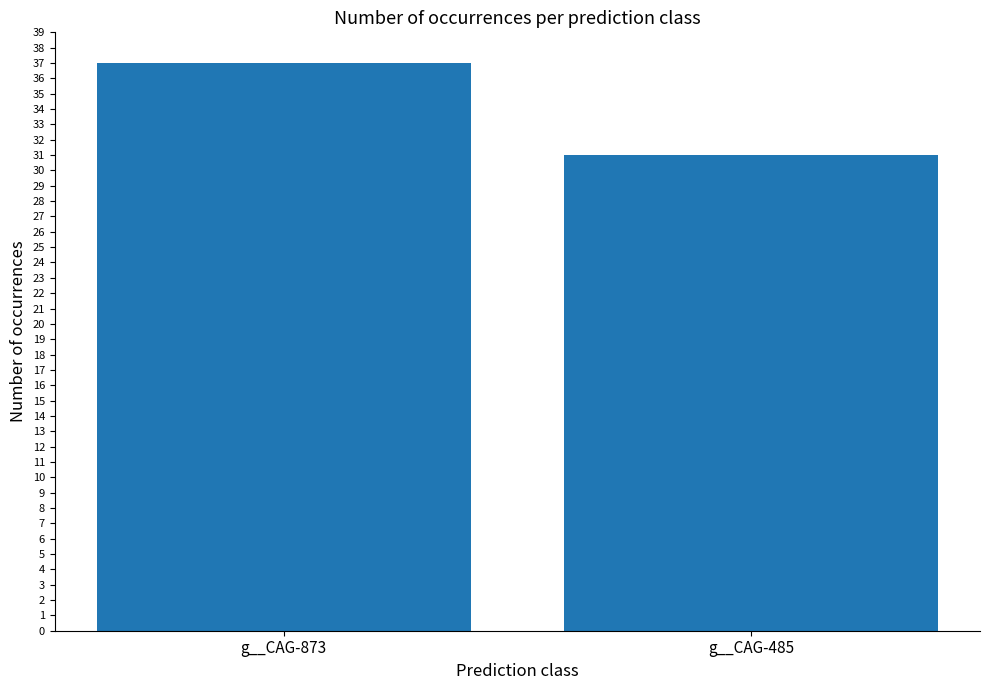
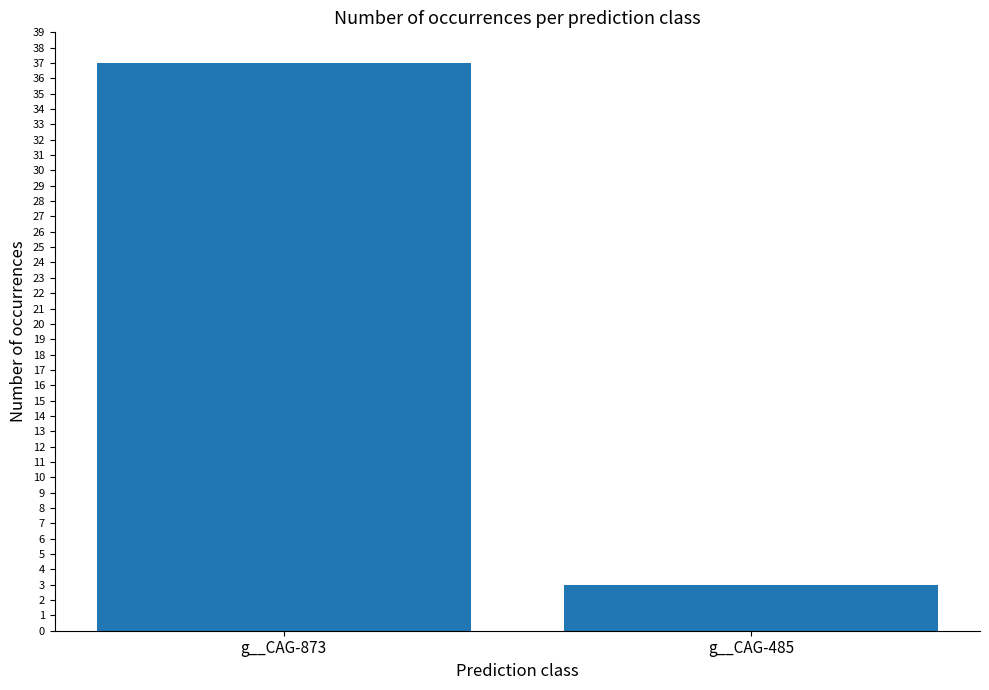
g__CAG-485: 31 -> 3
